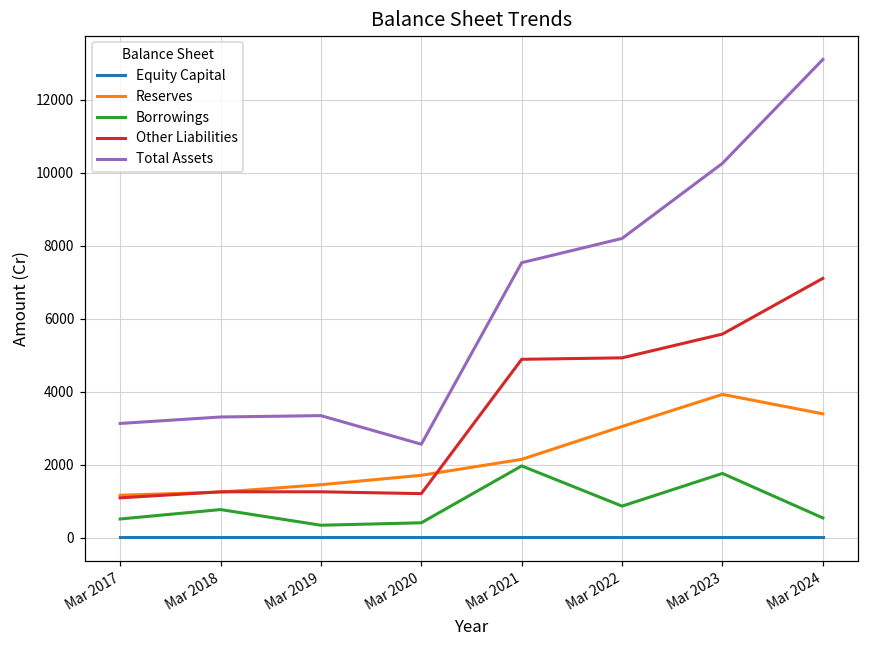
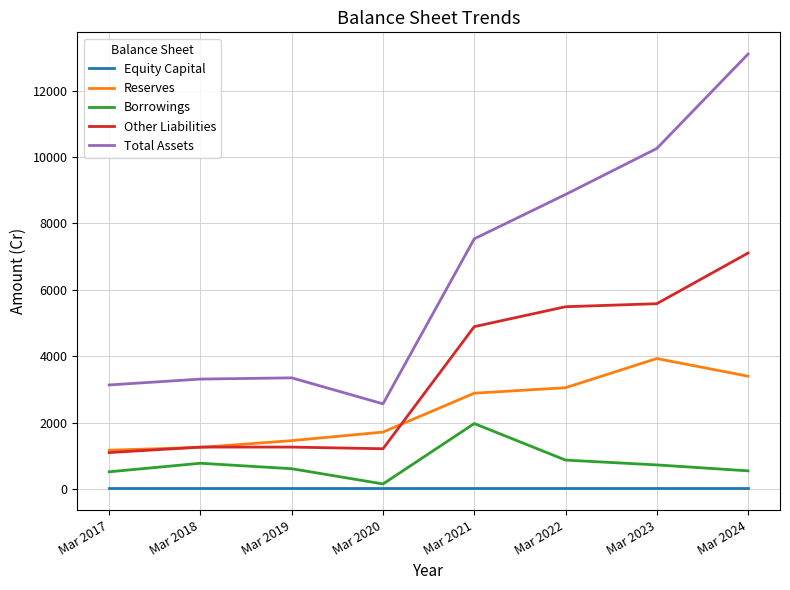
Borrowings, Mar 2019: 300 -> 600
Borrowings, Mar 2020: 400 -> 200
Reserves, Mar 2021: 2200 -> 2900
Other Liabilities, Mar 2022: 4900 -> 5500
Total Assets, Mar 2022: 8200 -> 8900
Borrowings, Mar 2023: 1800 -> 700
